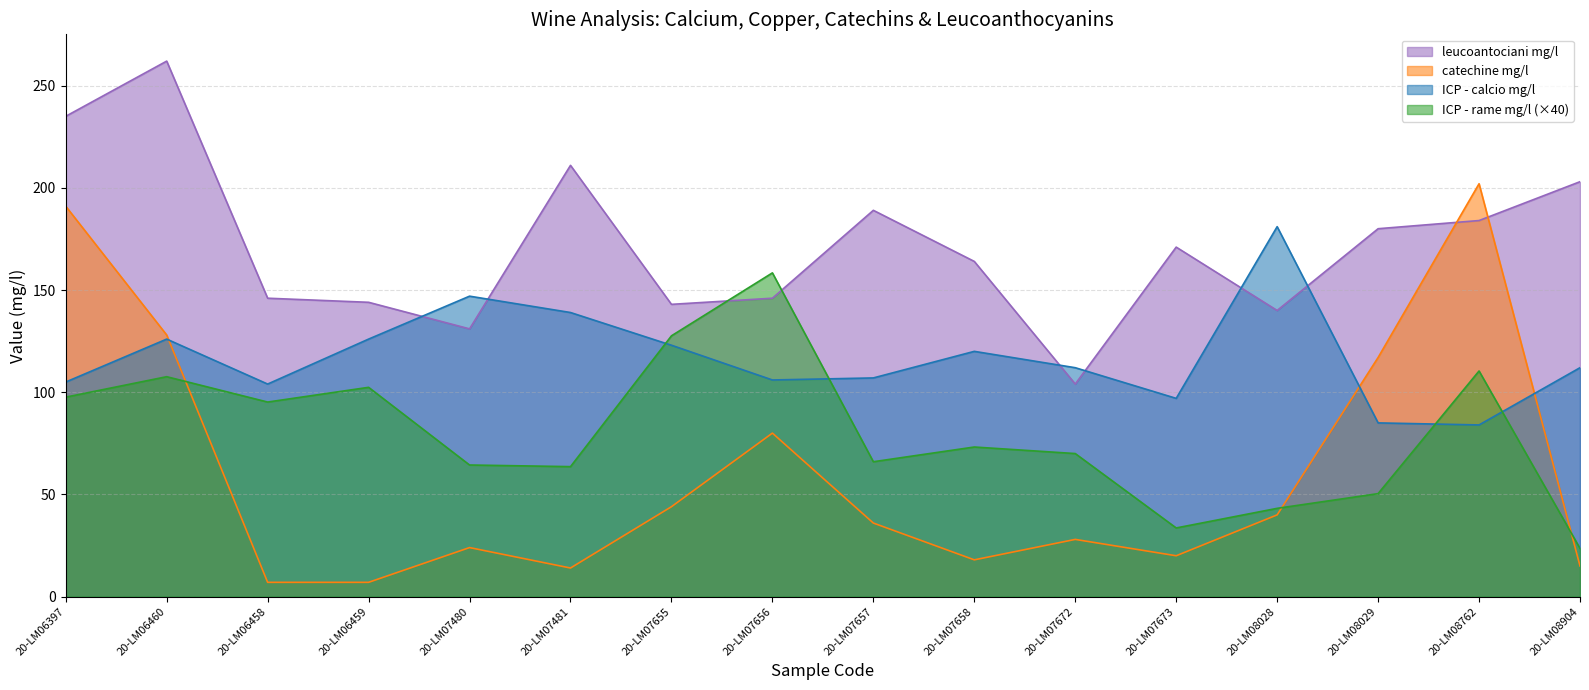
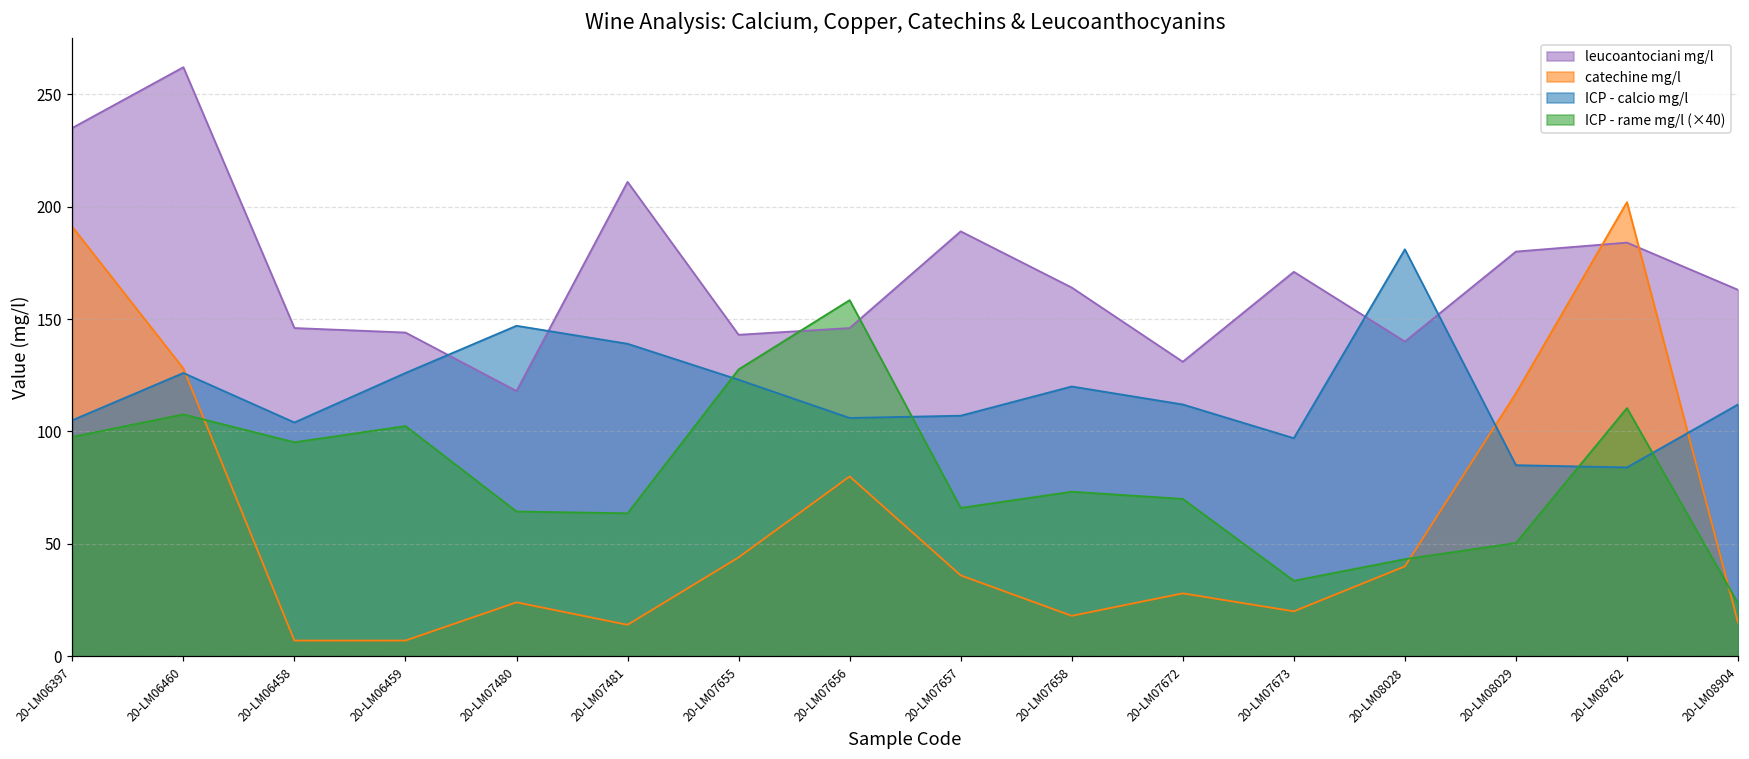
leucoantociani mg/l, 20-LM07480: 131 -> 118
leucoantociani mg/l, 20-LM07672: 104 -> 131
leucoantociani mg/l, 20-LM08904: 203 -> 163
